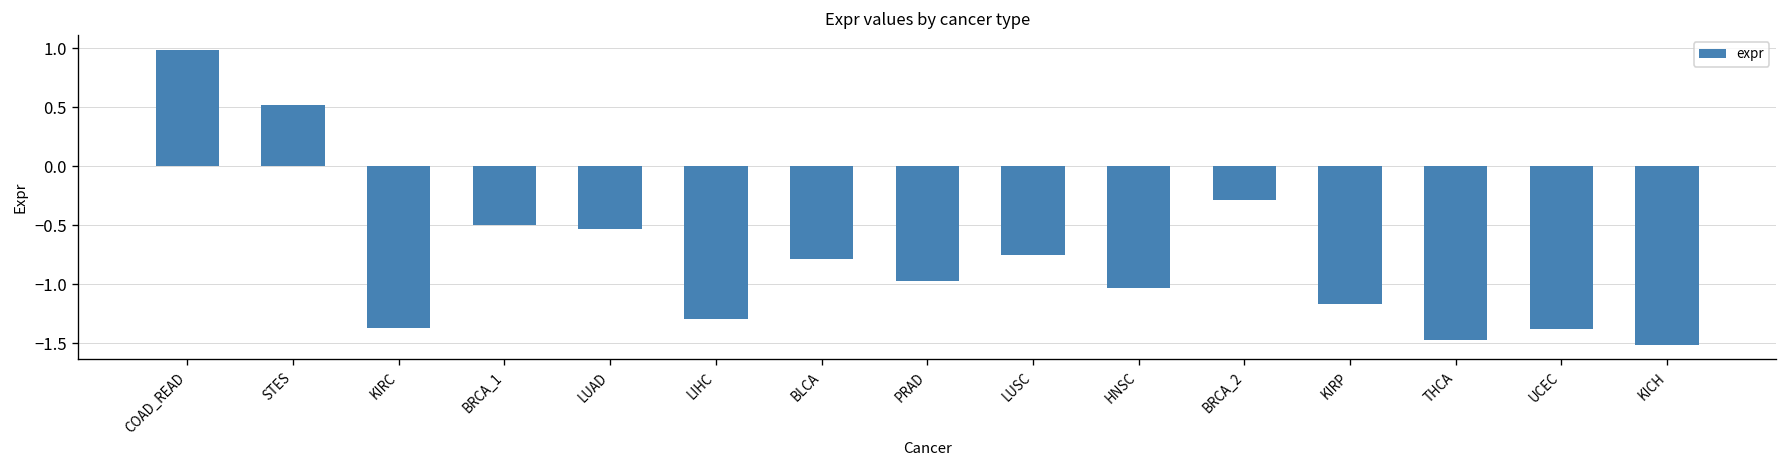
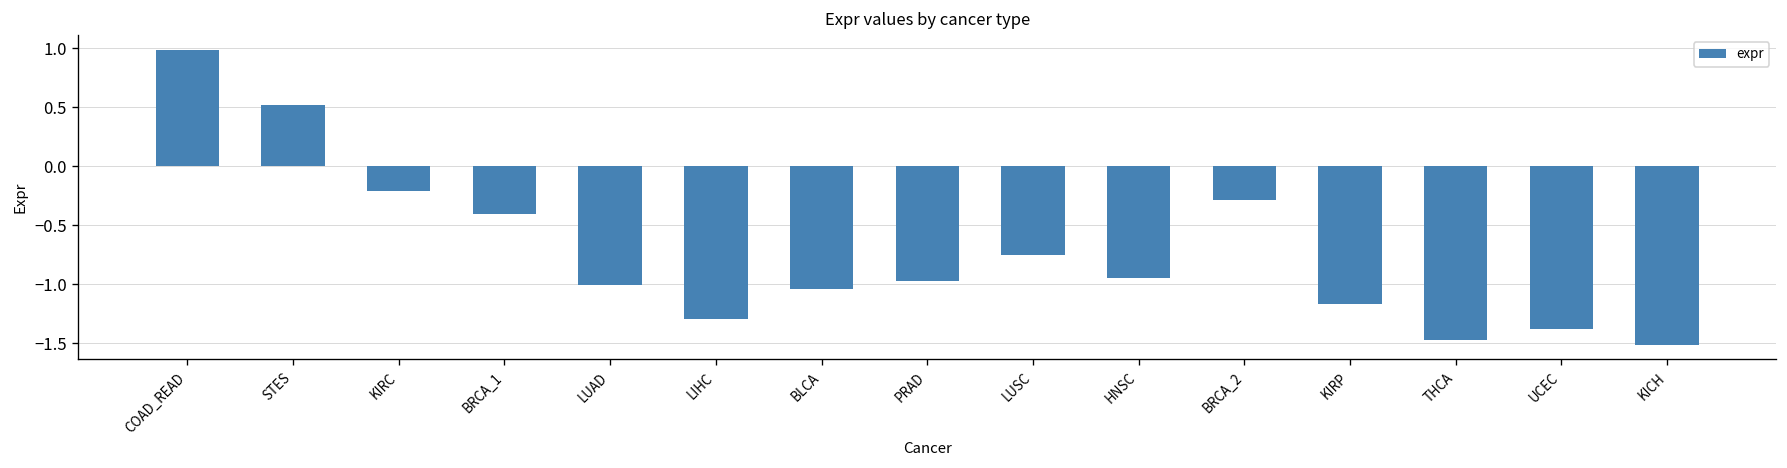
KIRC: -1.4 -> -0.2
BRCA_1: -0.5 -> -0.4
LUAD: -0.5 -> -1.0
BLCA: -0.8 -> -1.0
HNSC: -1.0 -> -0.9
